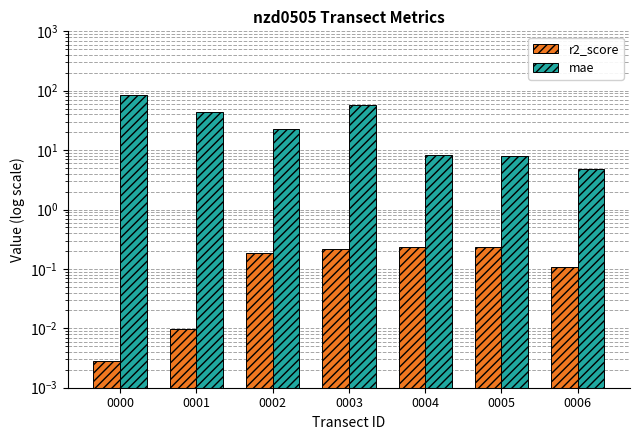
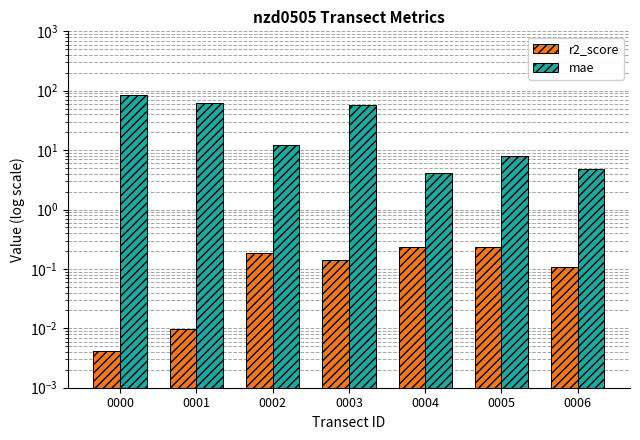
r2_score, 0000: 0.003 -> 0.004
mae, 0001: 40 -> 60
mae, 0002: 23 -> 12
r2_score, 0003: 0.21 -> 0.14
mae, 0004: 8 -> 4
